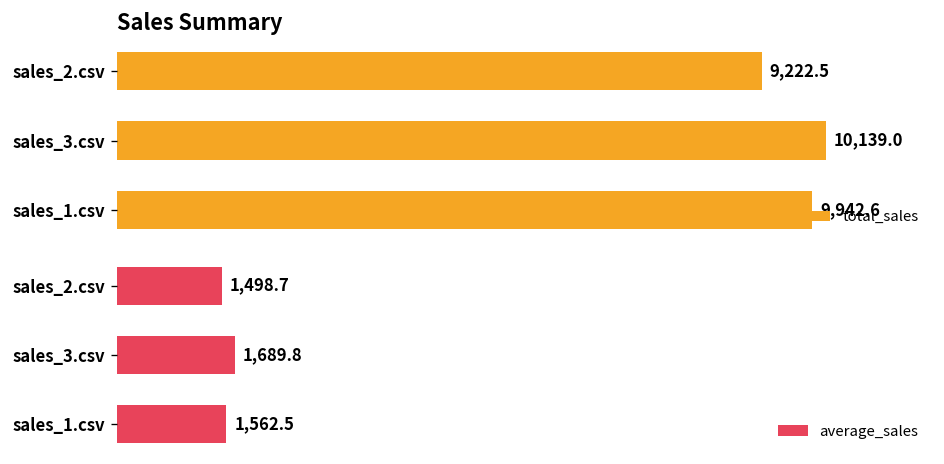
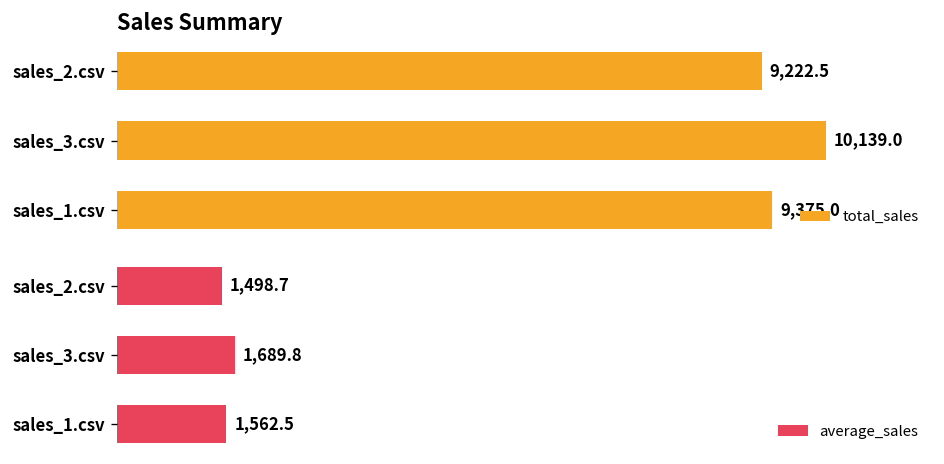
Sales Summary, sales_1.csv: 9,942.6 -> 9,375.0
